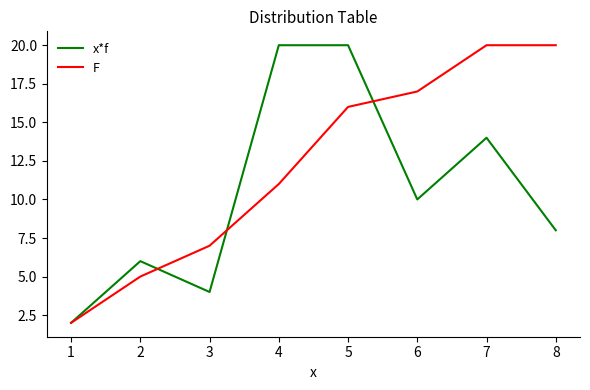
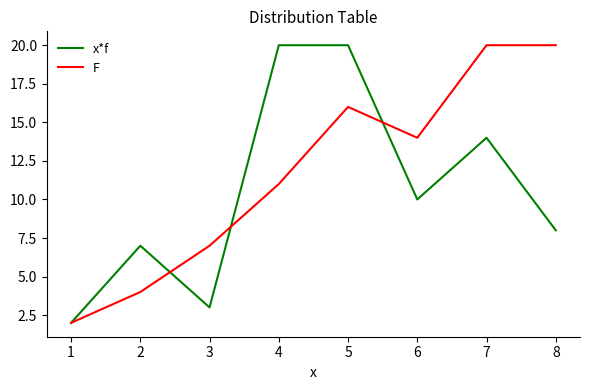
x*f, 2: 6 -> 7
F, 2: 5 -> 4
x*f, 3: 4 -> 3
F, 6: 17 -> 14
